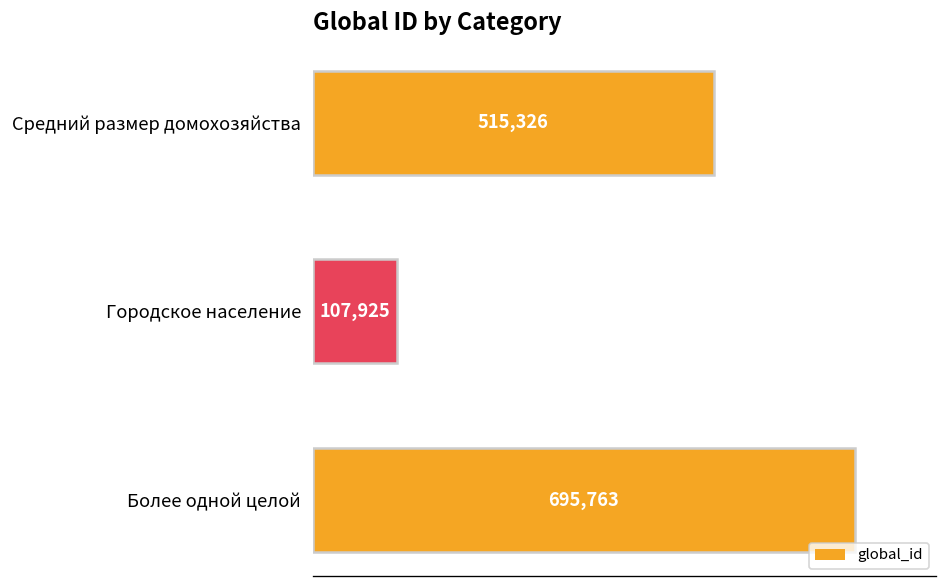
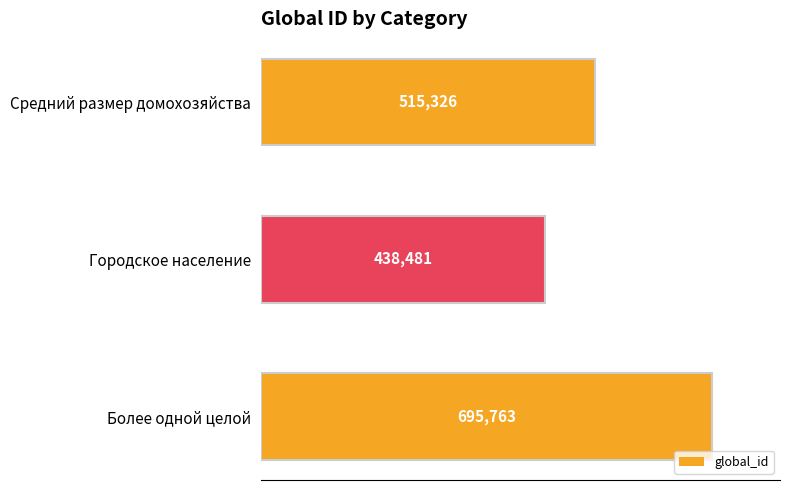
Городское население: 107,925 -> 438,481
